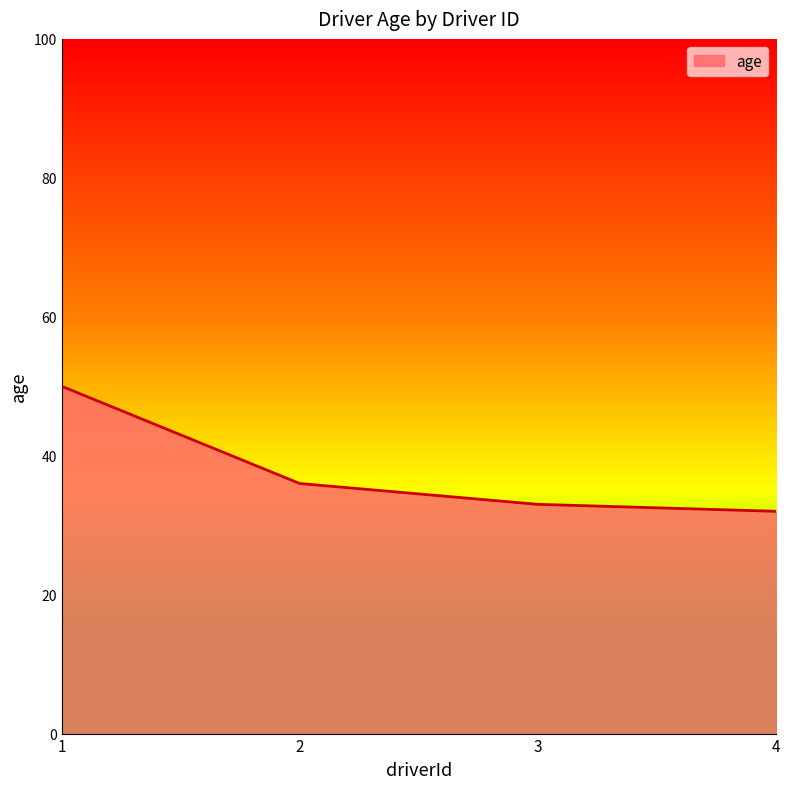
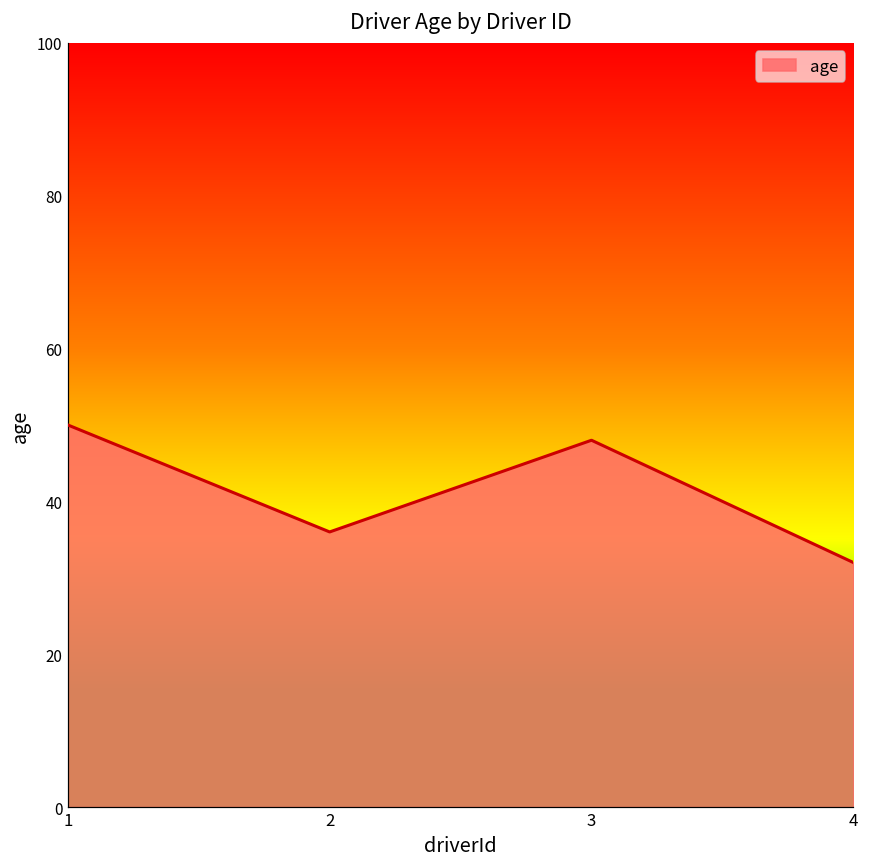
3: 33 -> 48
